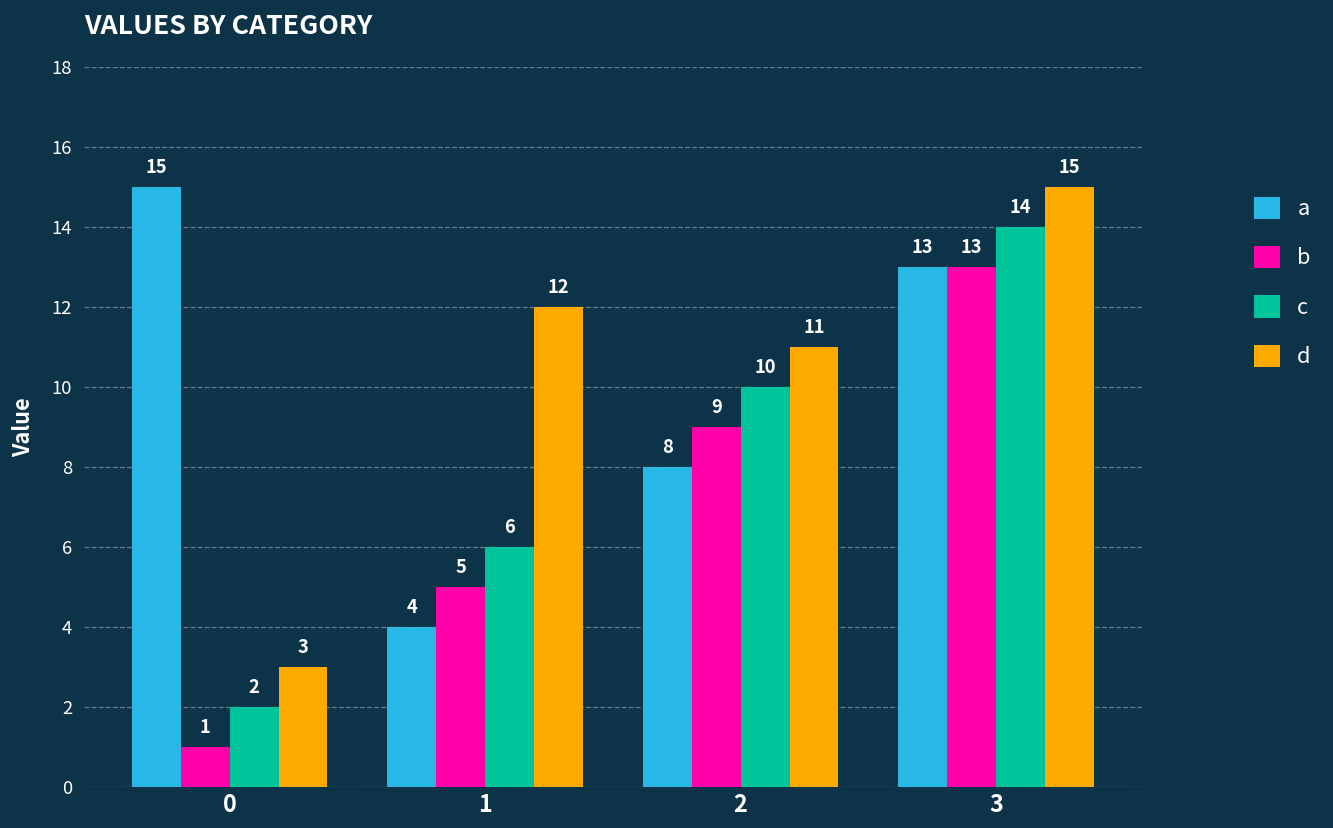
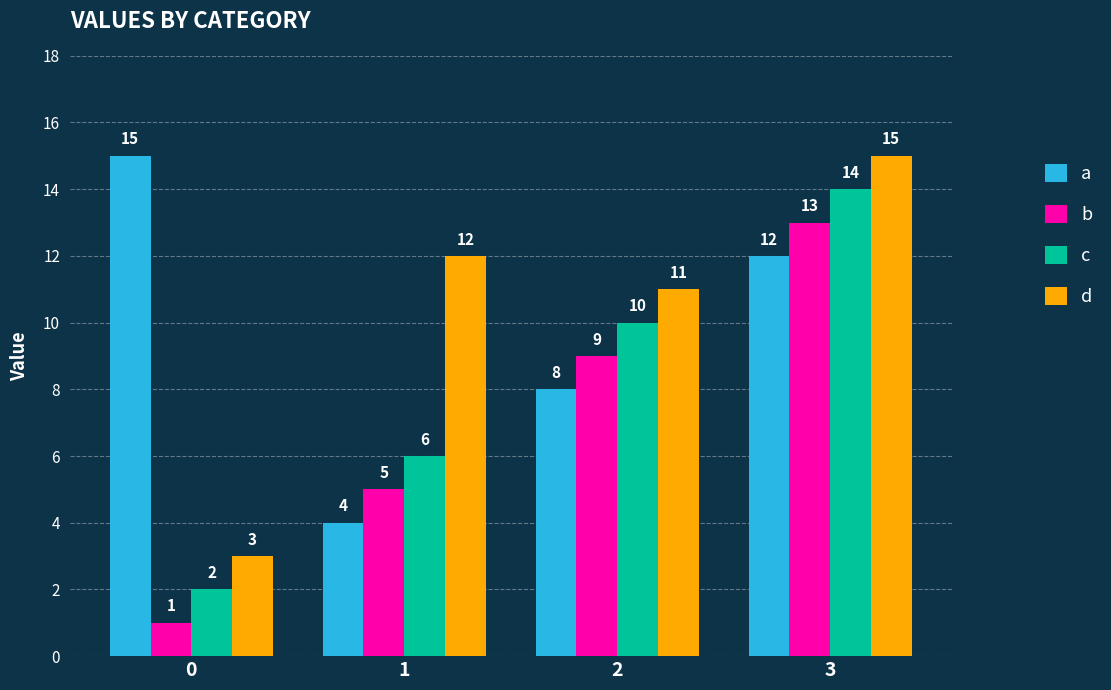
a, 3: 13 -> 12
